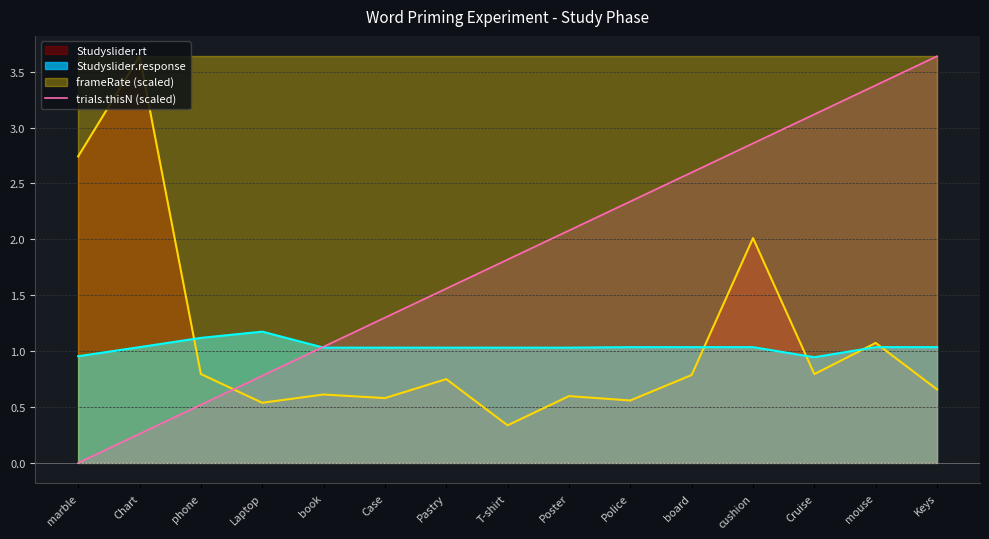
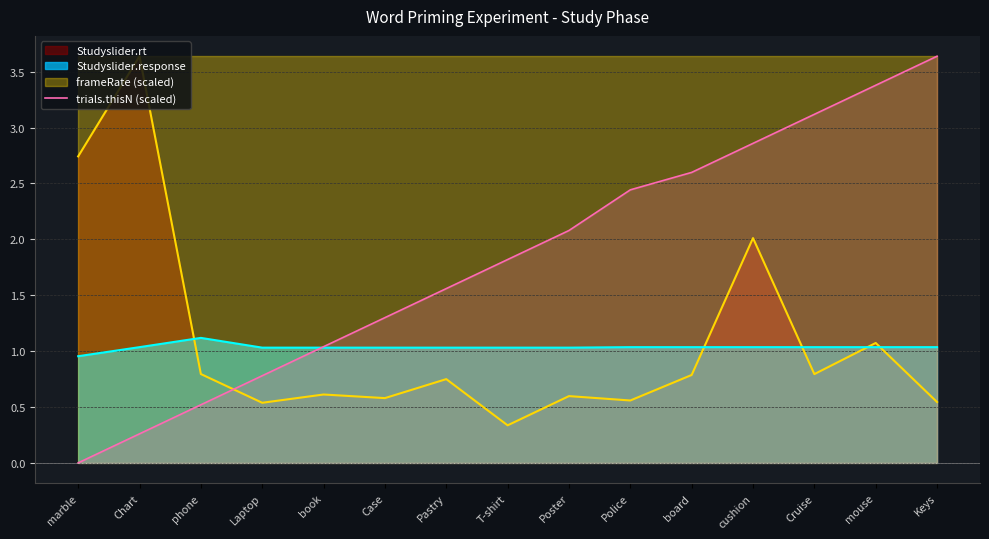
Studyslider.response, Laptop: 1.17 -> 1.03
trials.thisN (scaled), Police: 2.34 -> 2.44
Studyslider.response, Cruise: 0.95 -> 1.04
Studyslider.rt, Keys: 0.66 -> 0.54
